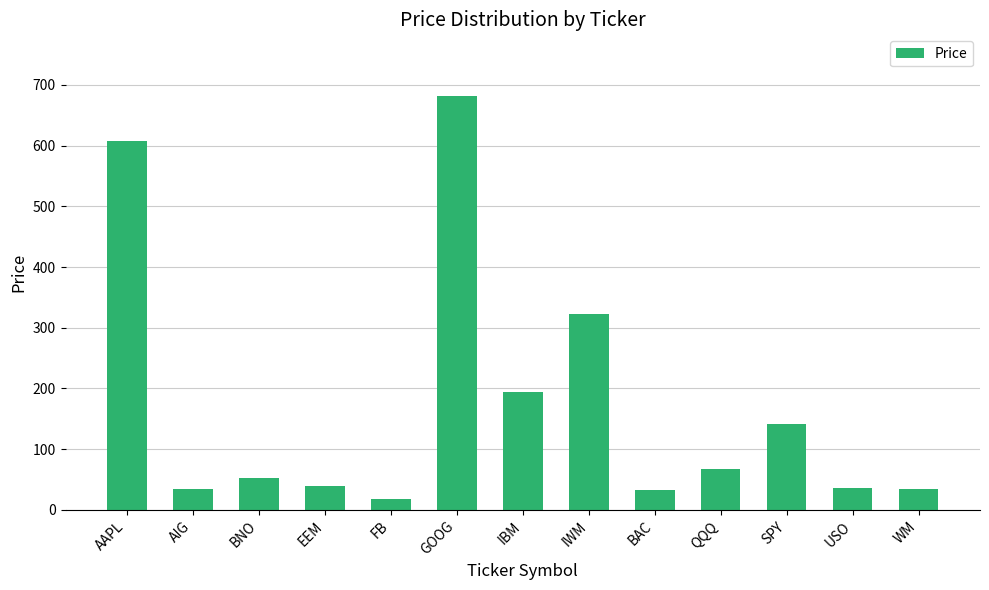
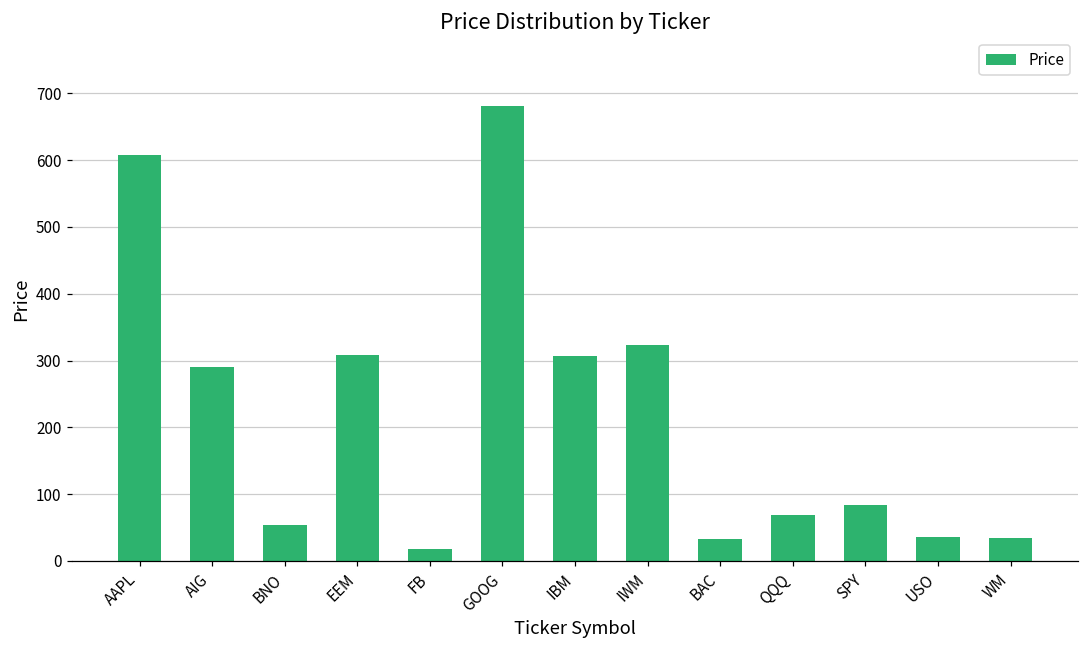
AIG: 30 -> 290
EEM: 40 -> 310
IBM: 190 -> 310
SPY: 140 -> 80
